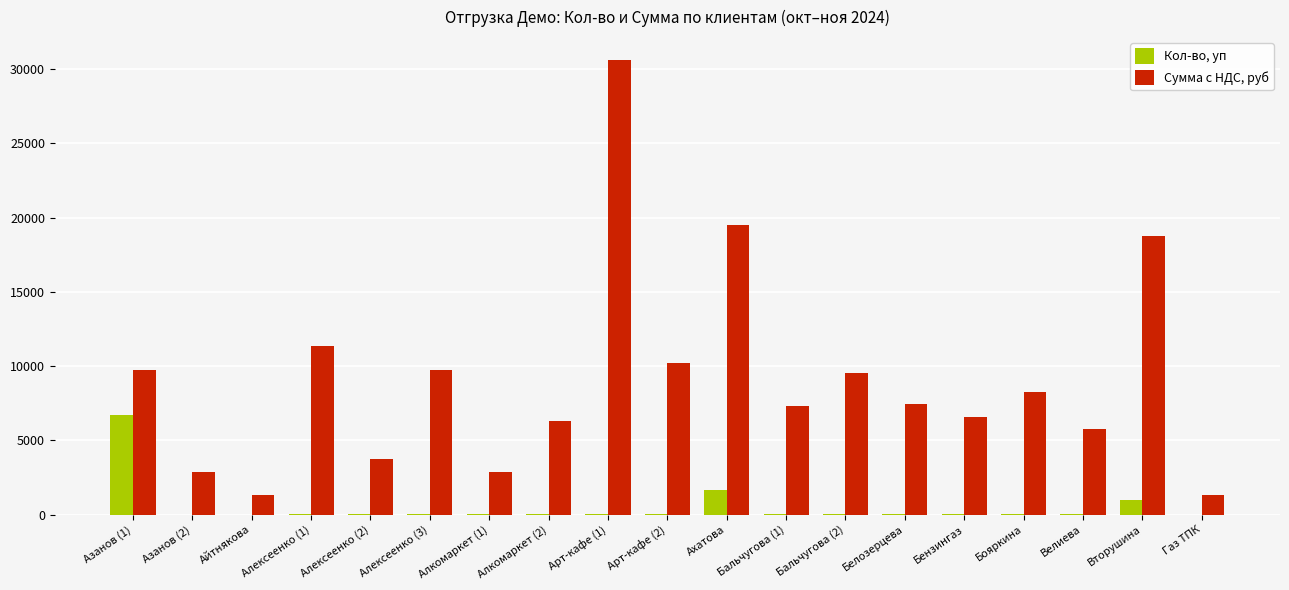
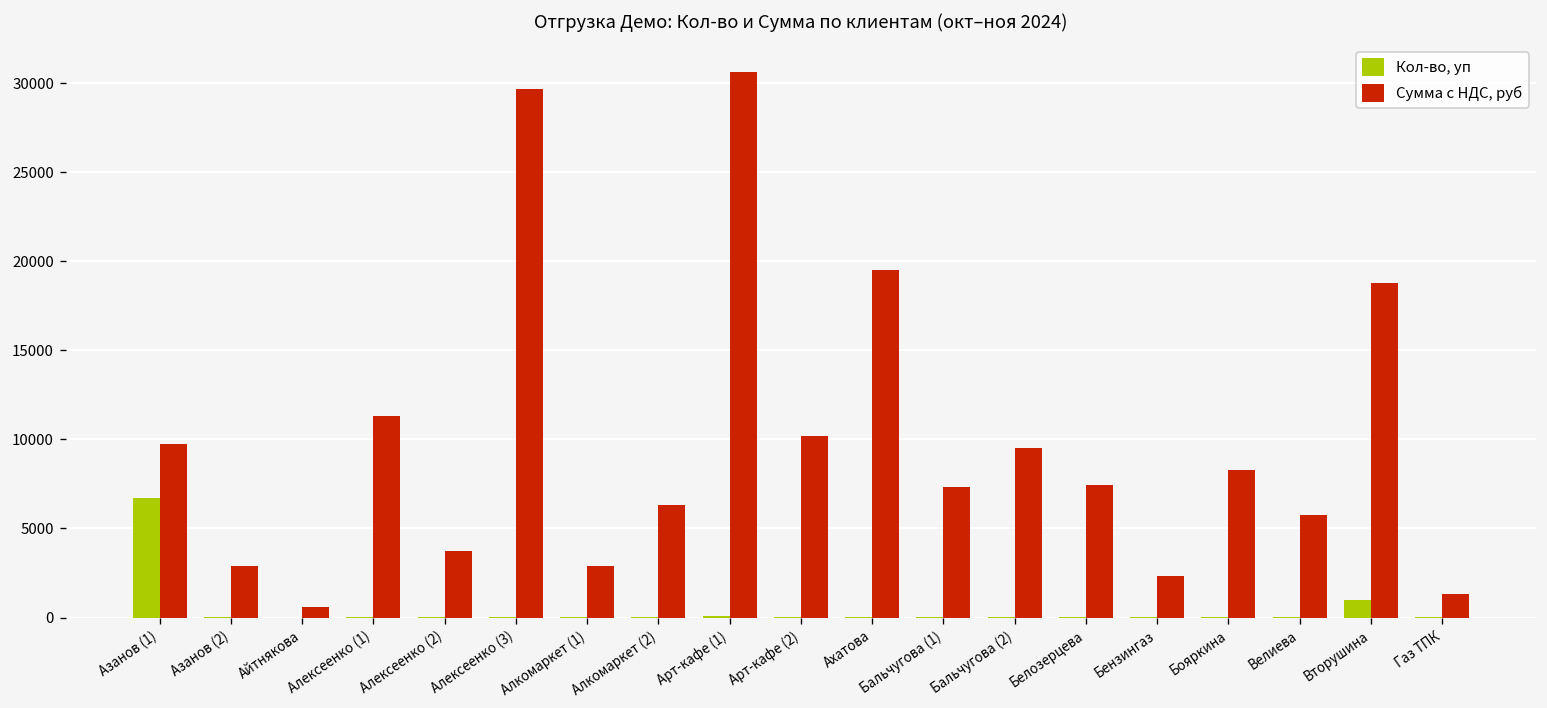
Сумма с НДС, руб, Айтнякова: 1400 -> 600
Сумма с НДС, руб, Алексеенко (3): 9800 -> 29600
Кол-во, уп, Ахатова: 1700 -> 100
Сумма с НДС, руб, Бензингаз: 6600 -> 2300
